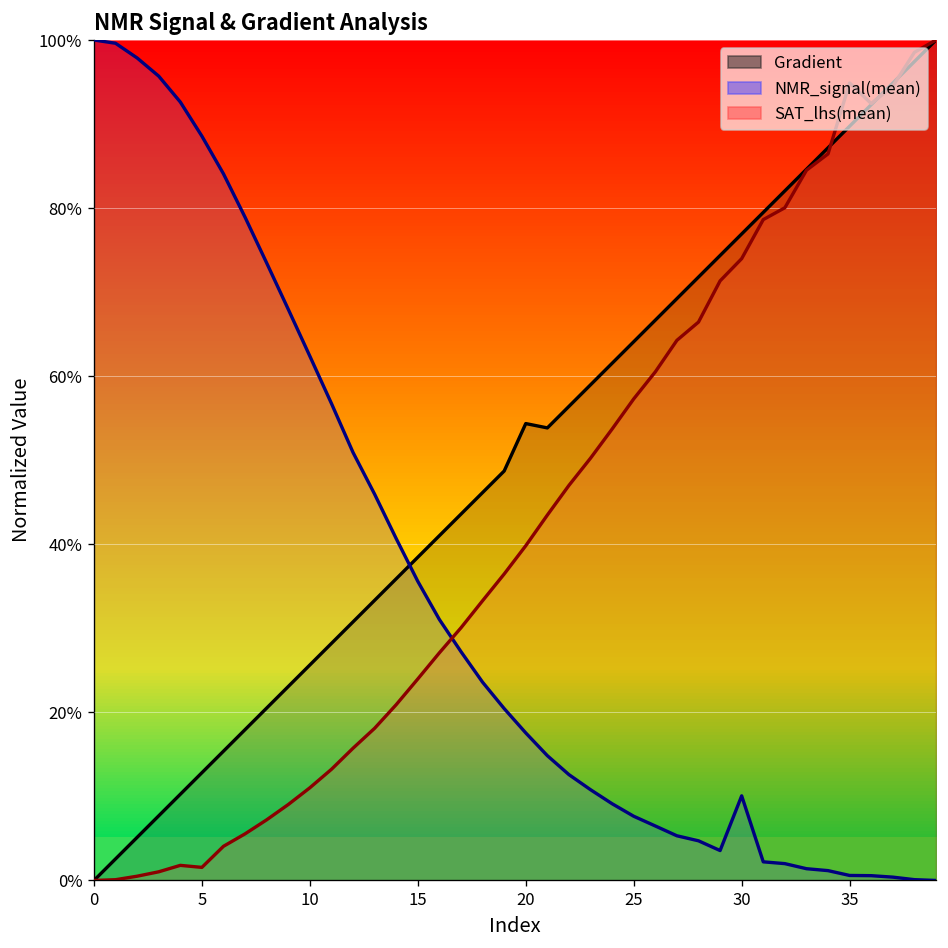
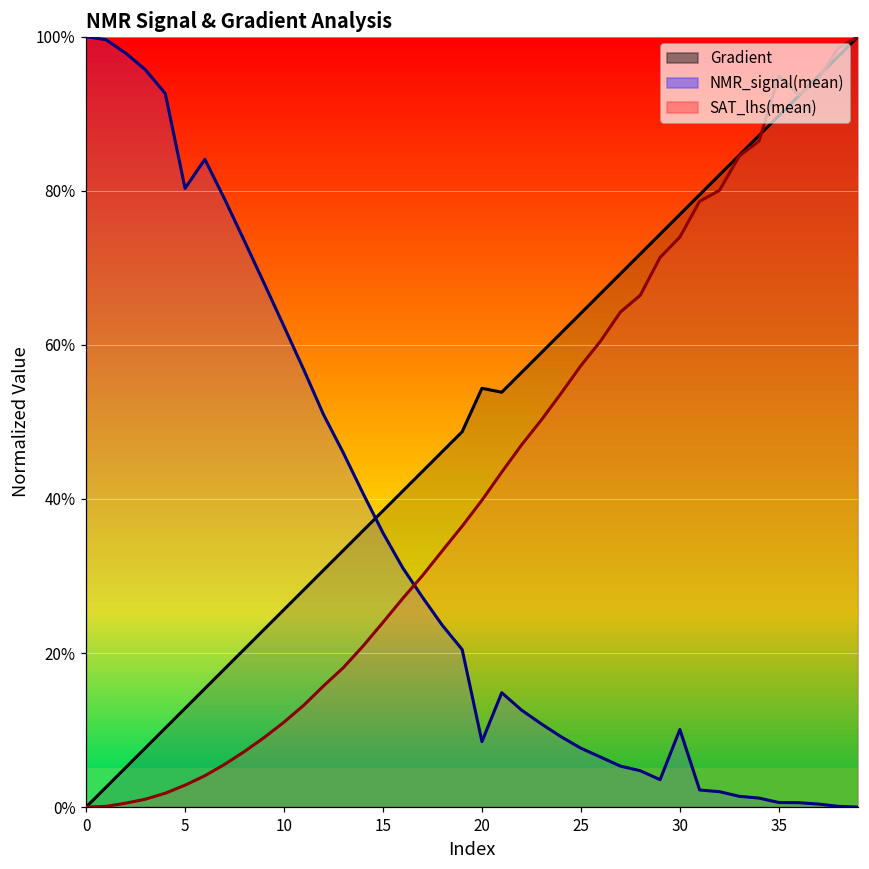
NMR_signal(mean), 5: 89% -> 80%
SAT_lhs(mean), 5: 2% -> 3%
NMR_signal(mean), 20: 18% -> 8%
